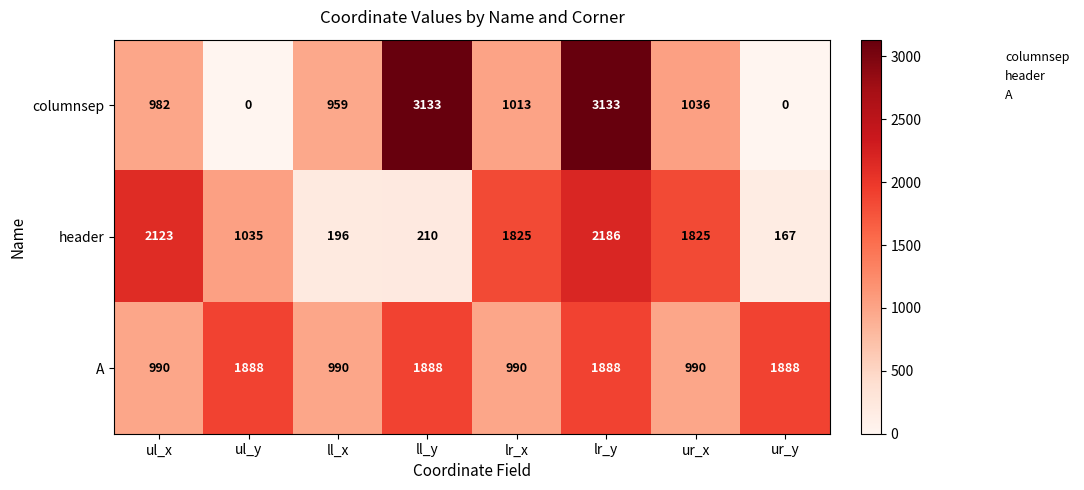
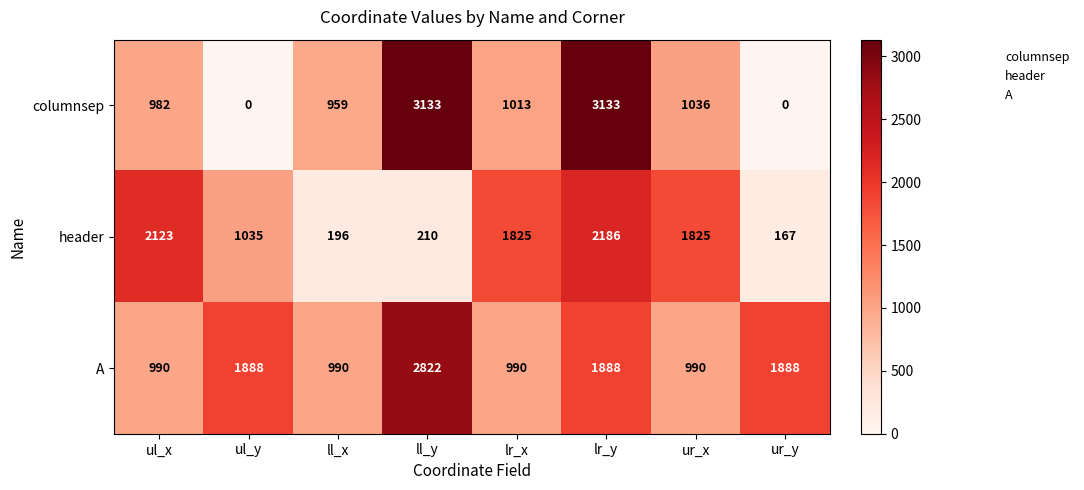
A, ll_y: 1888 -> 2822
